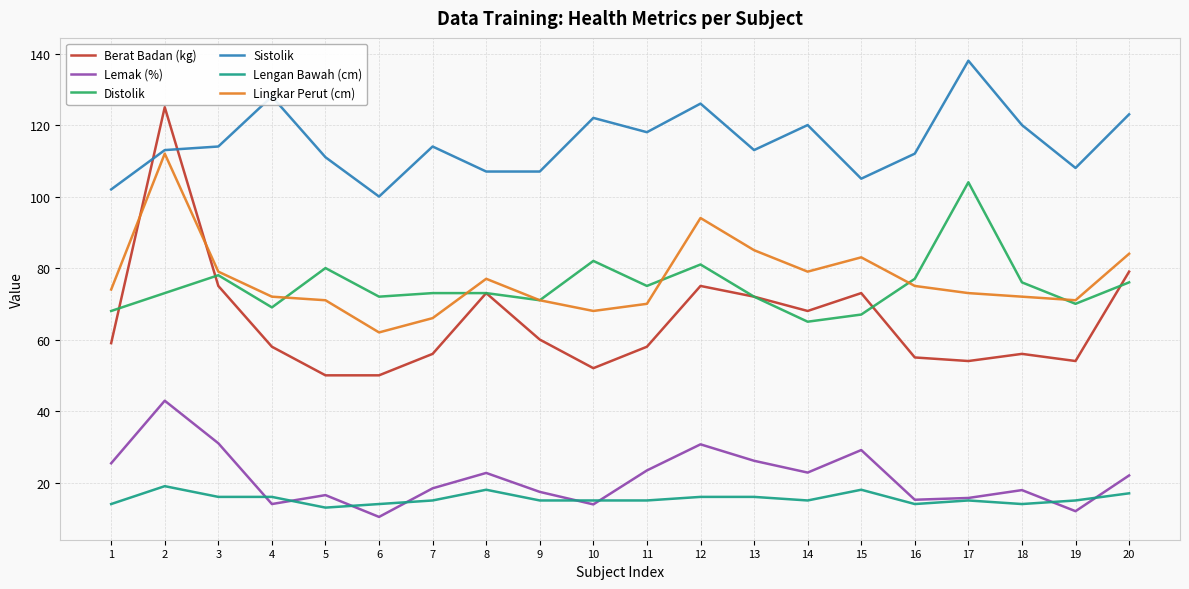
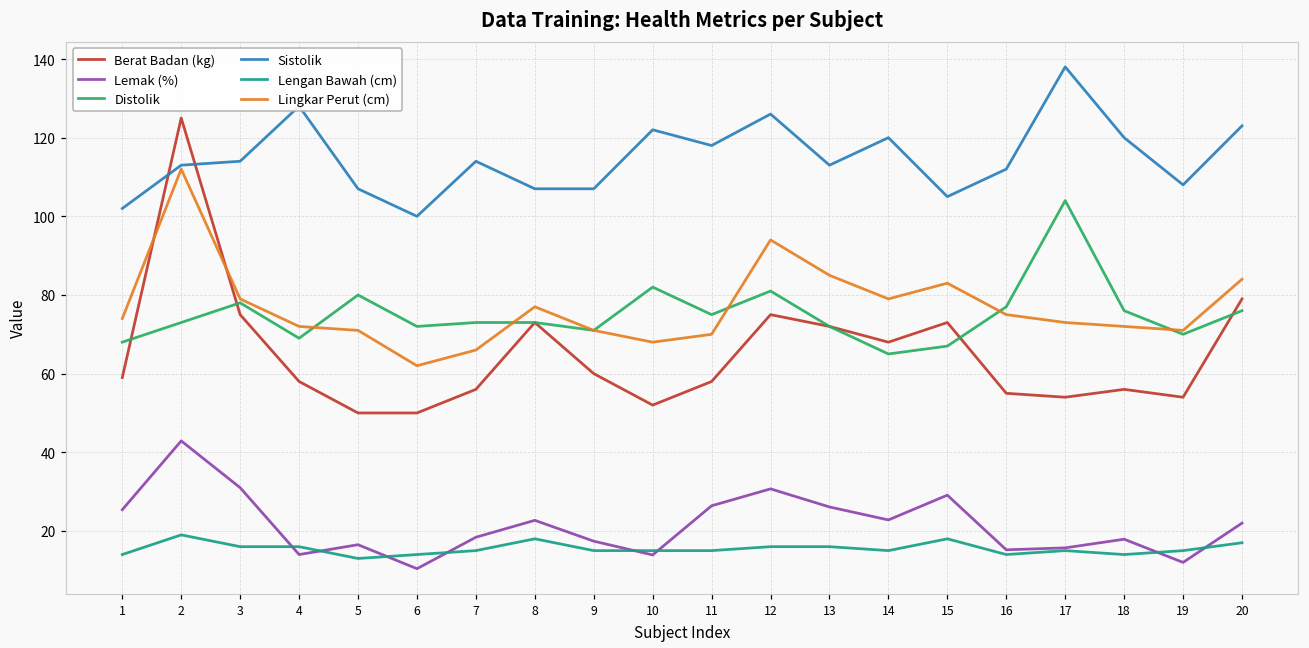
Sistolik, 5: 111 -> 107
Lemak (%), 11: 23 -> 26
